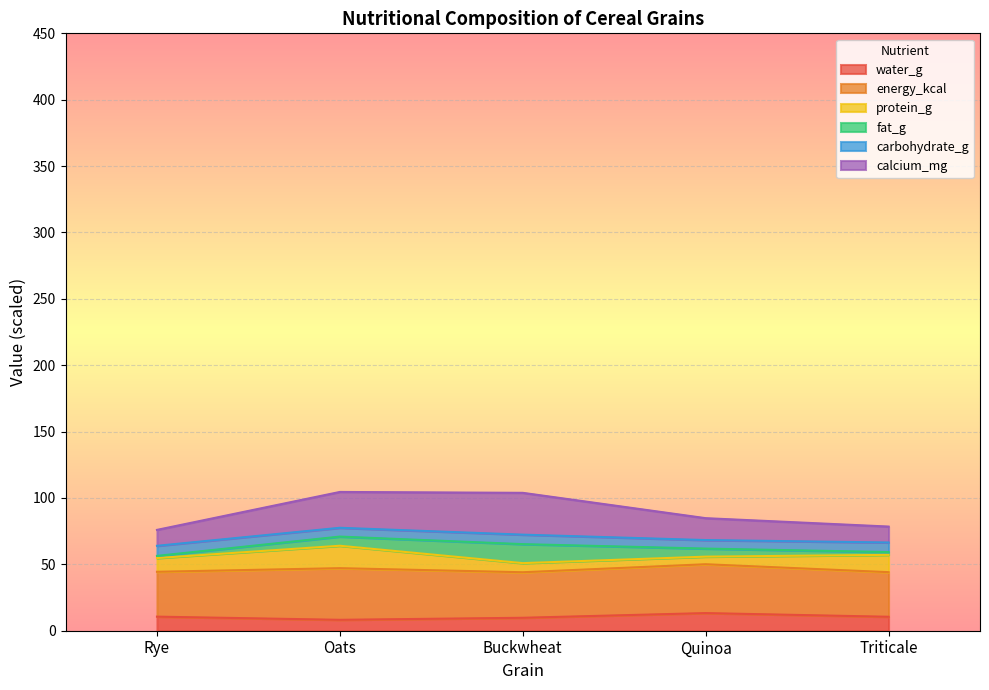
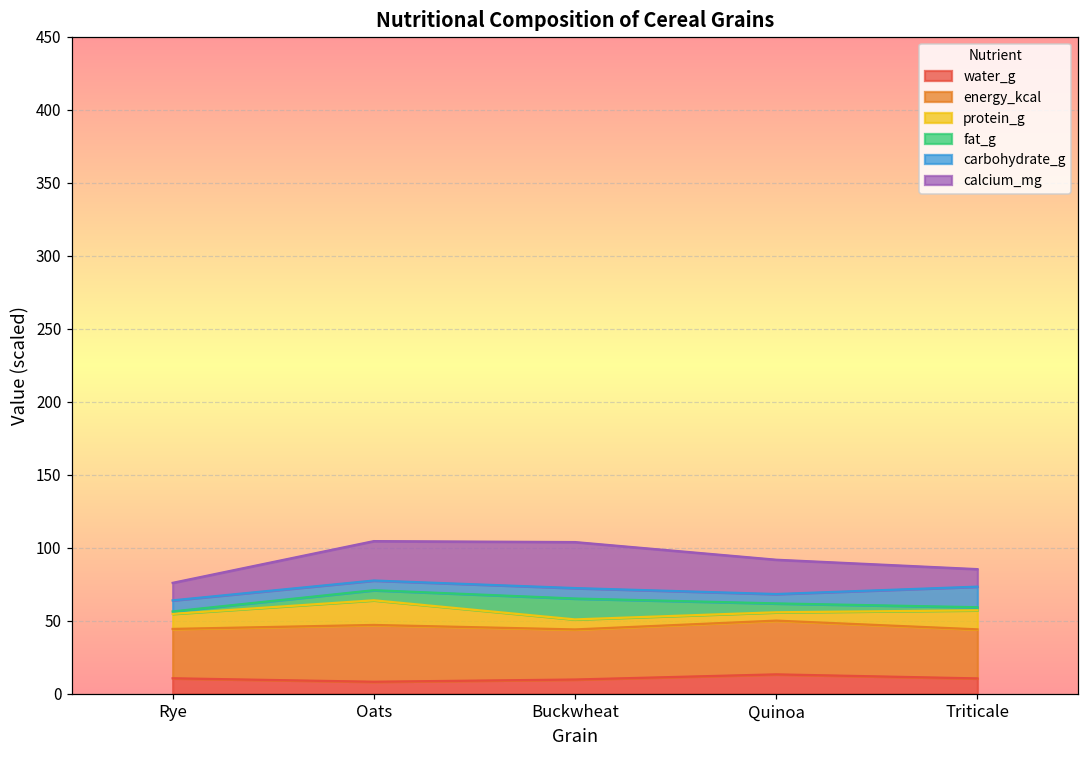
calcium_mg, Quinoa: 17 -> 24
carbohydrate_g, Triticale: 7 -> 14
